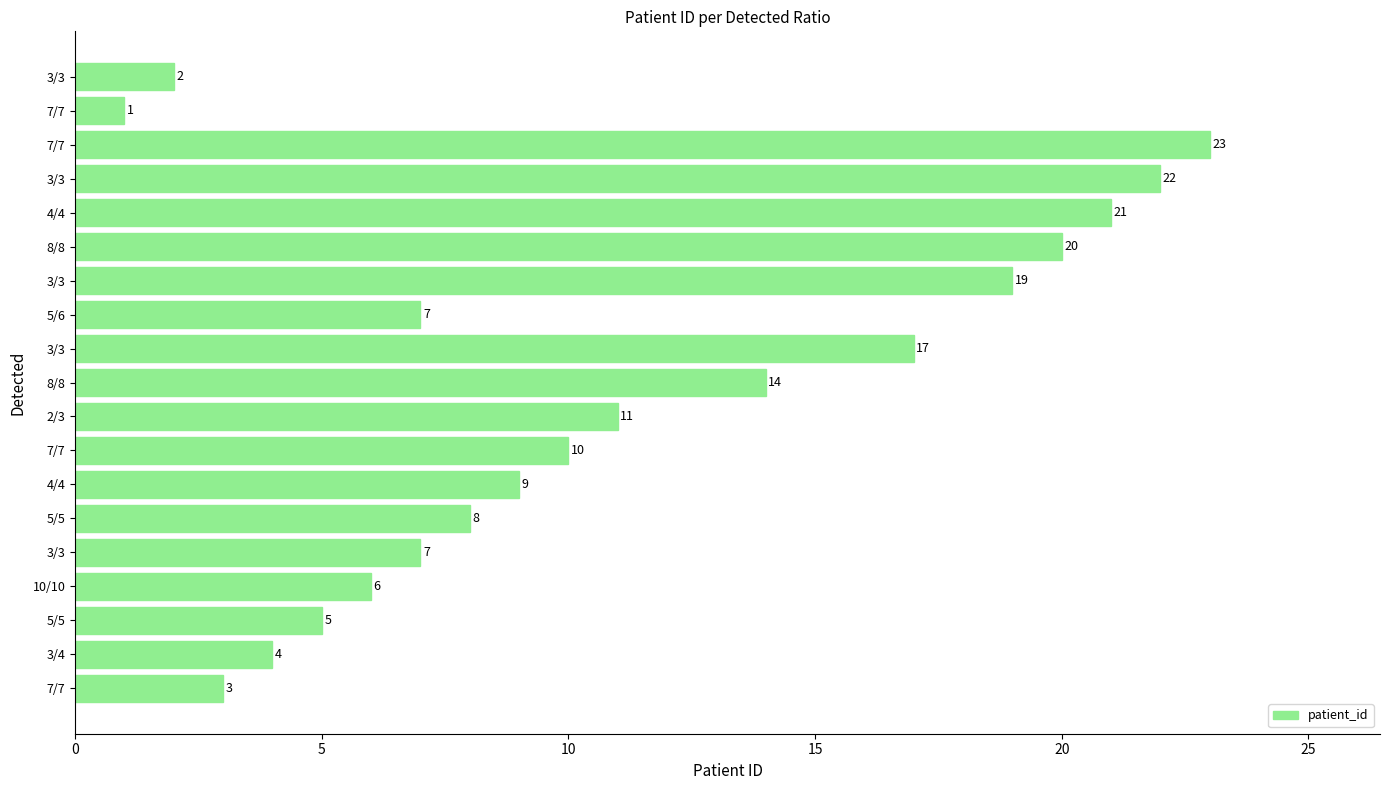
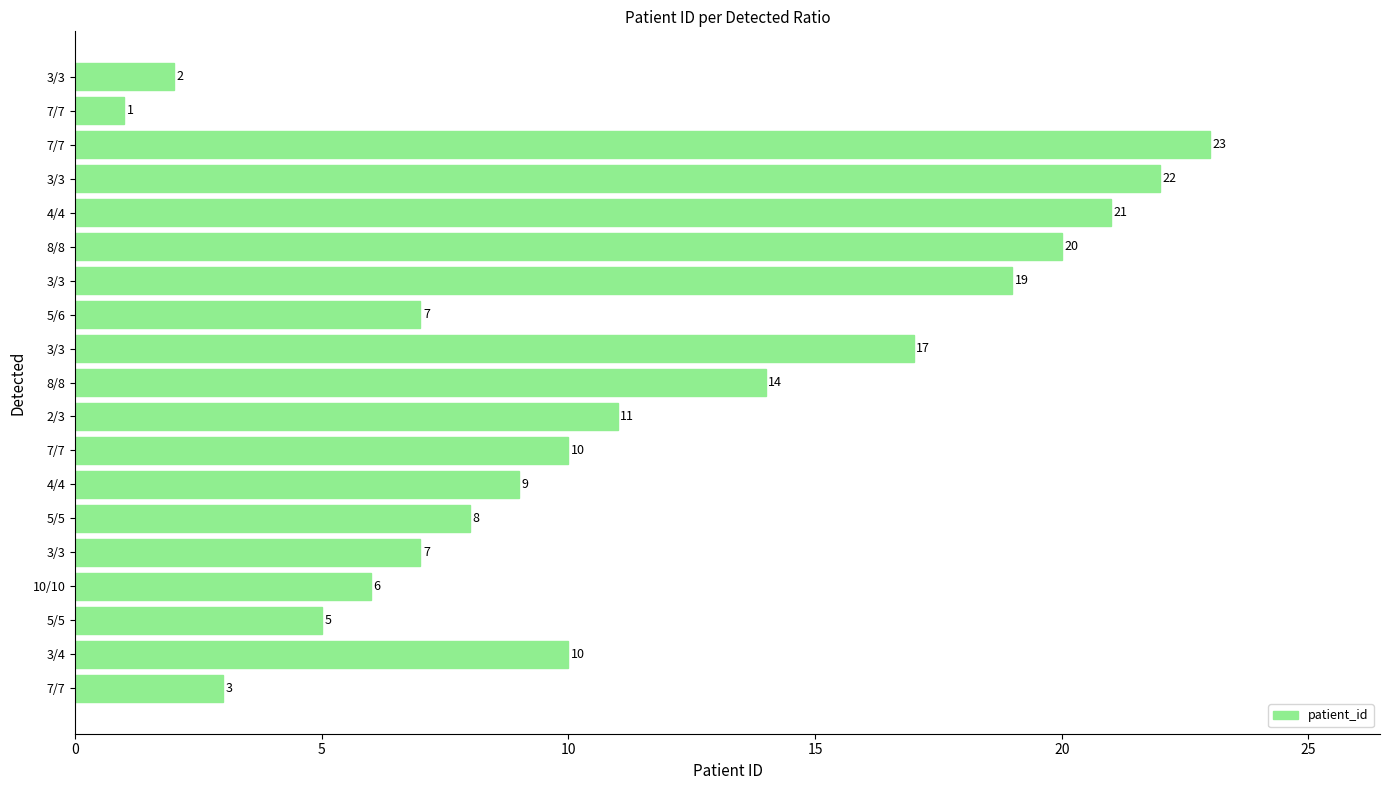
3/4: 4 -> 10
